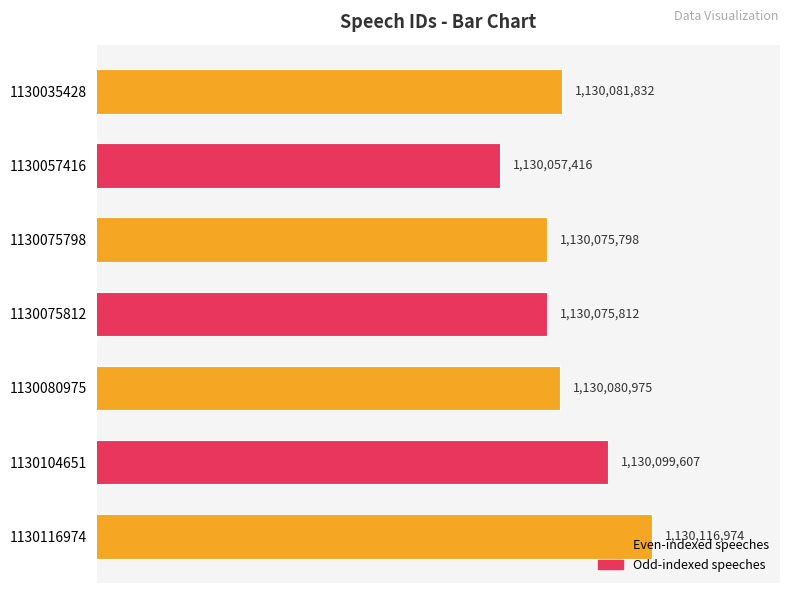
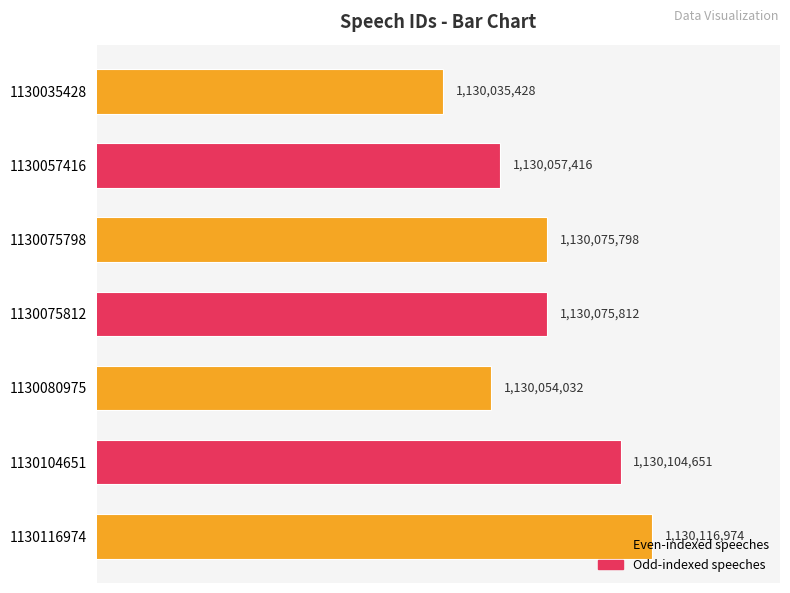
1130035428: 1,130,081,832 -> 1,130,035,428
1130080975: 1,130,080,975 -> 1,130,054,032
1130104651: 1,130,099,607 -> 1,130,104,651
